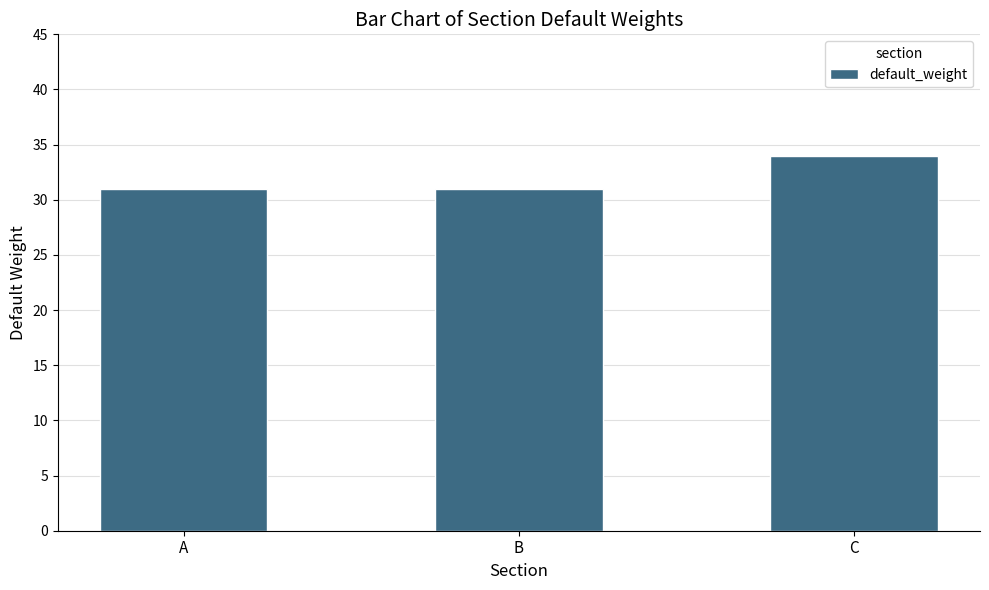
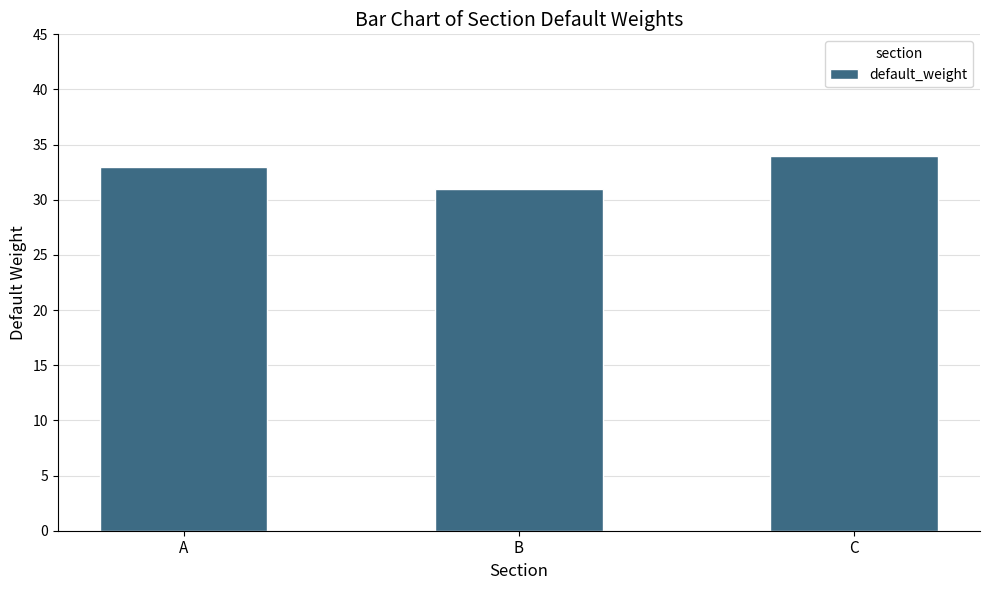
A: 31 -> 33
